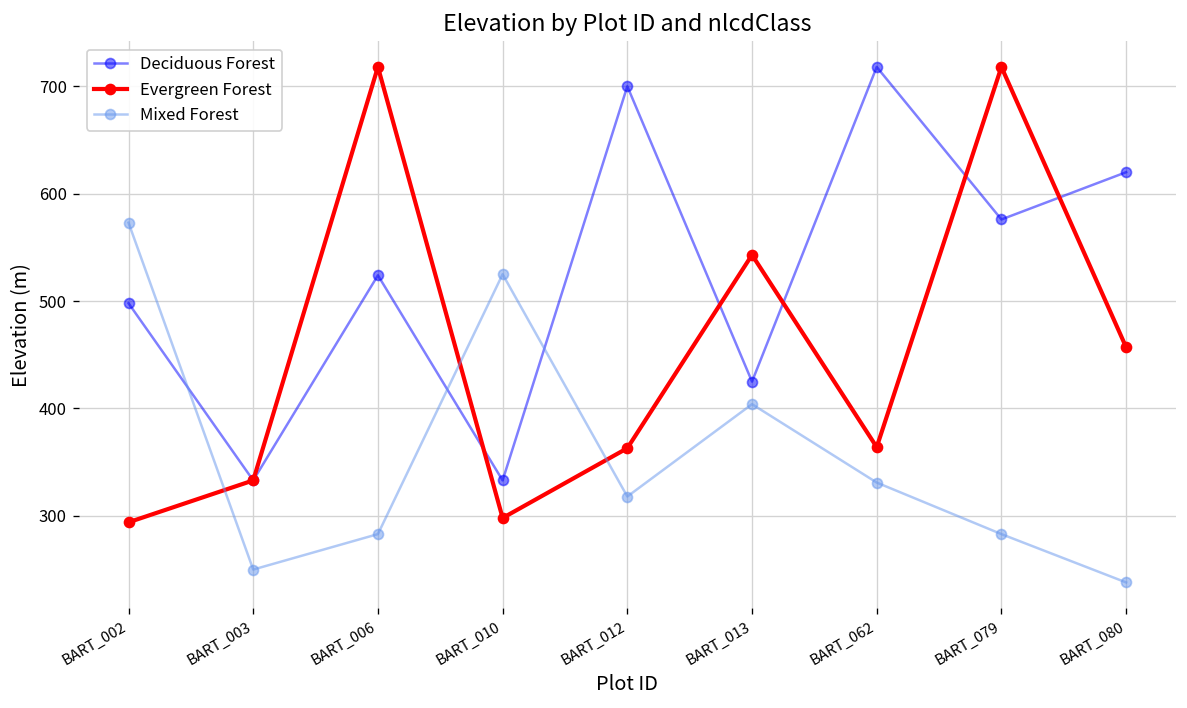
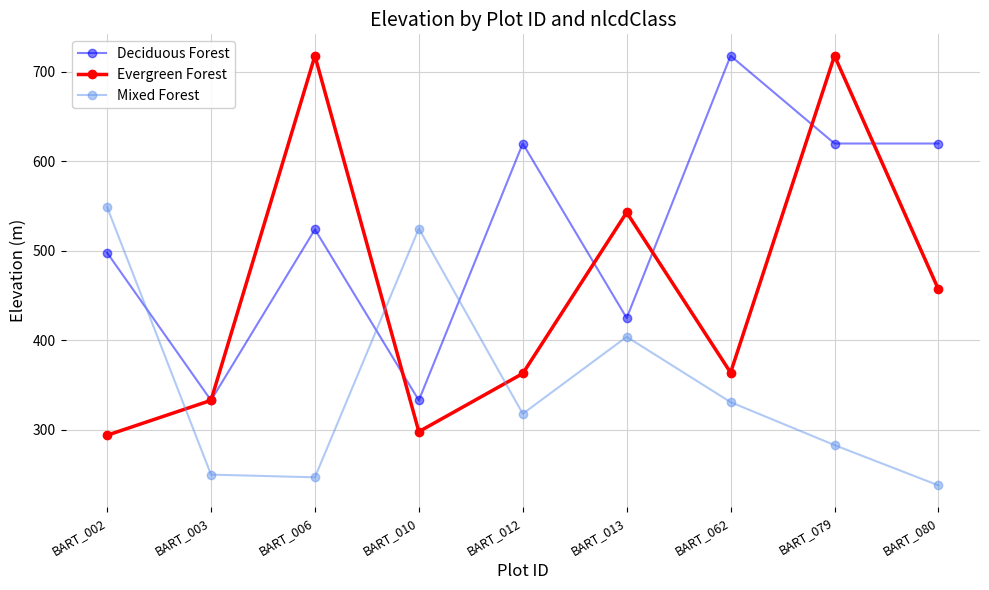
Mixed Forest, BART_002: 570 -> 550
Mixed Forest, BART_006: 280 -> 250
Deciduous Forest, BART_012: 700 -> 620
Deciduous Forest, BART_079: 580 -> 620
